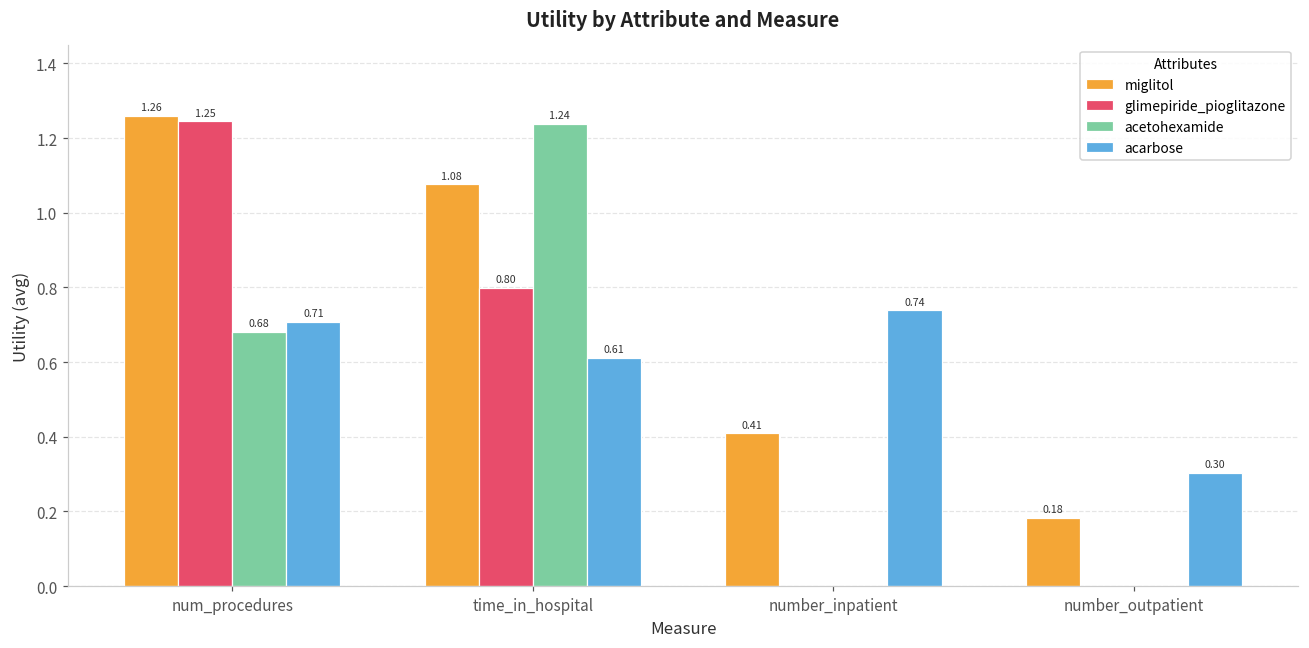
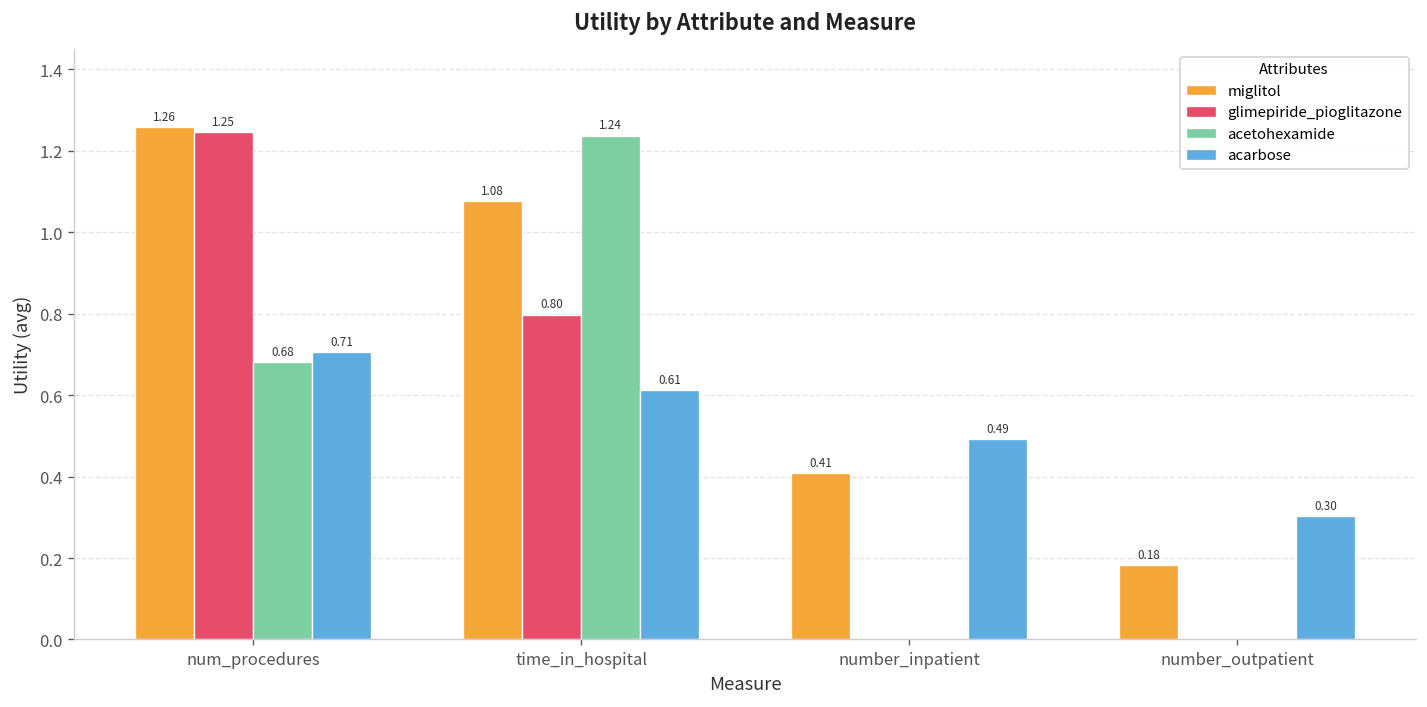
acarbose, number_inpatient: 0.74 -> 0.49
